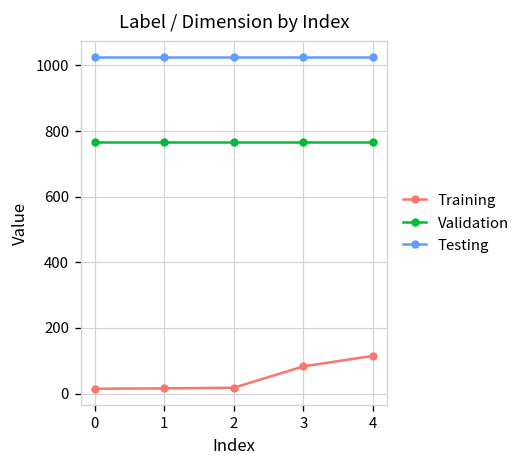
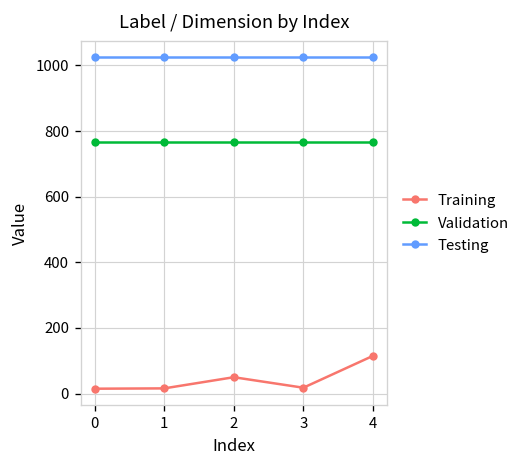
Training, 2: 20 -> 50
Training, 3: 80 -> 20
